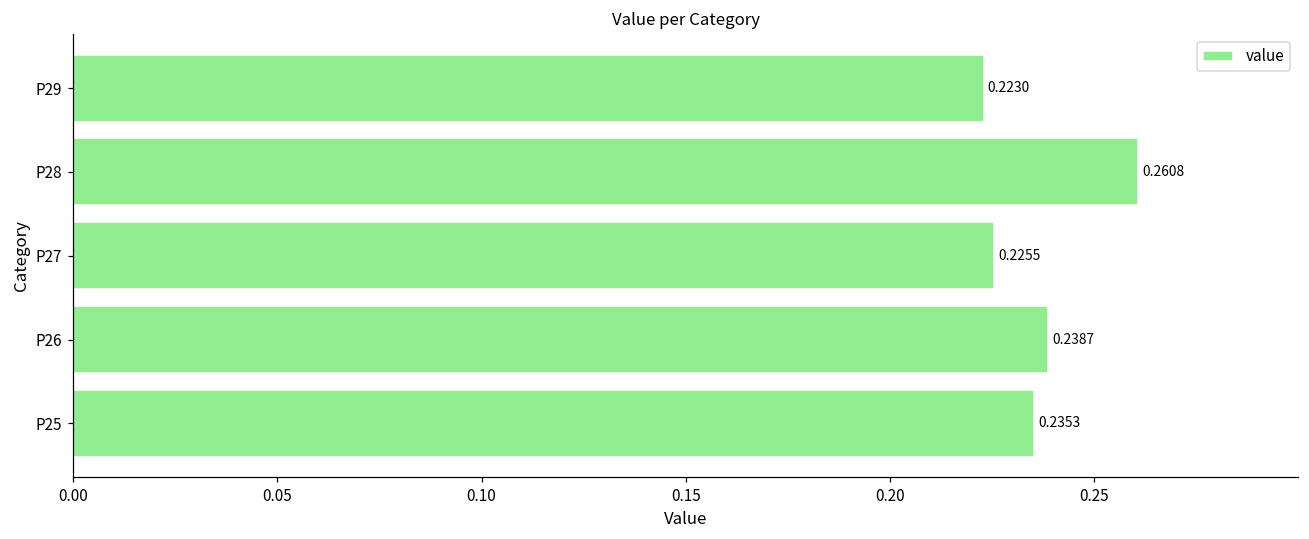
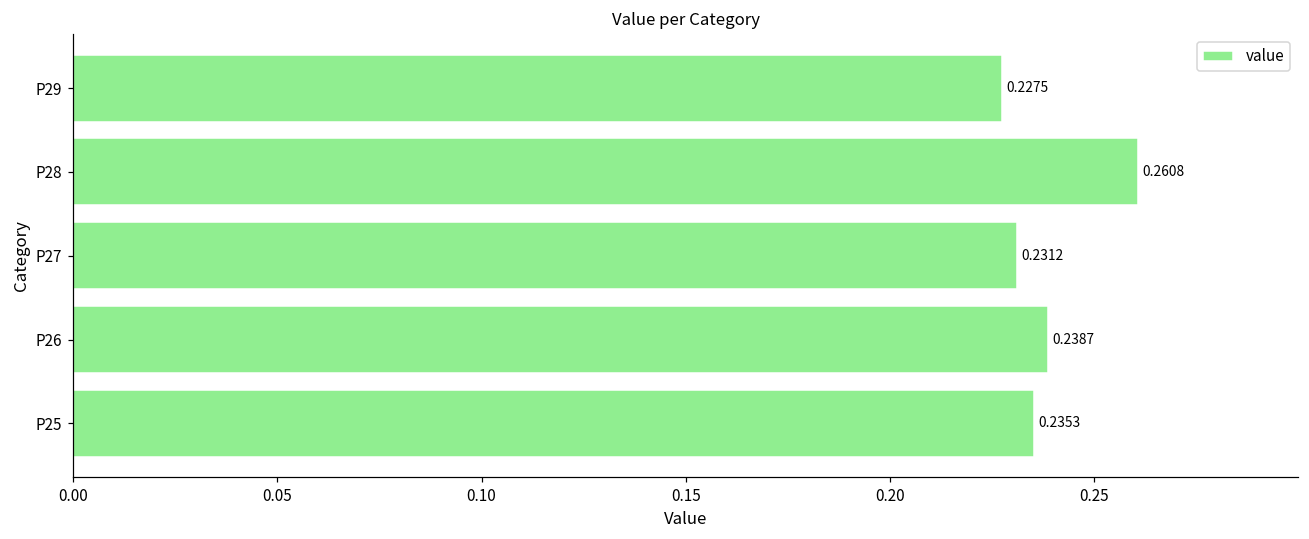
P29: 0.2230 -> 0.2275
P27: 0.2255 -> 0.2312
